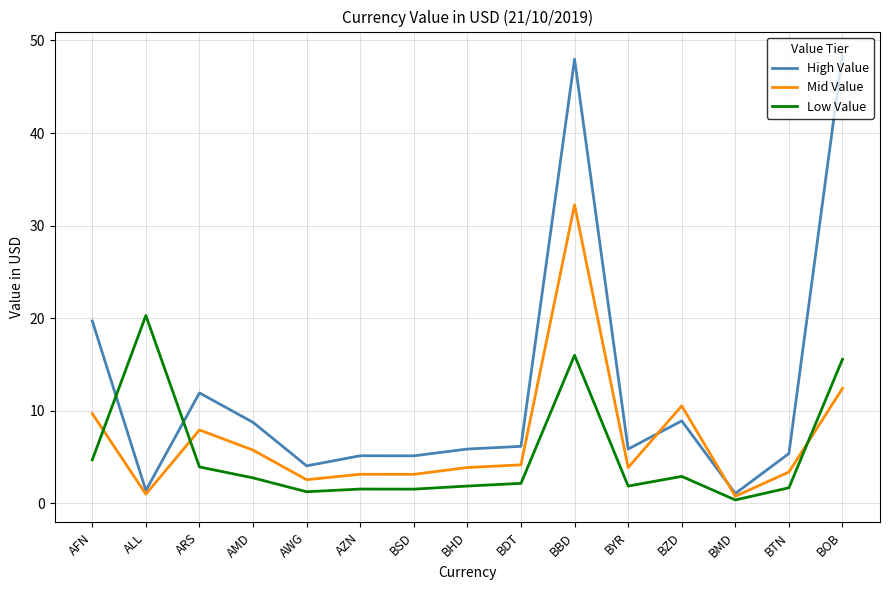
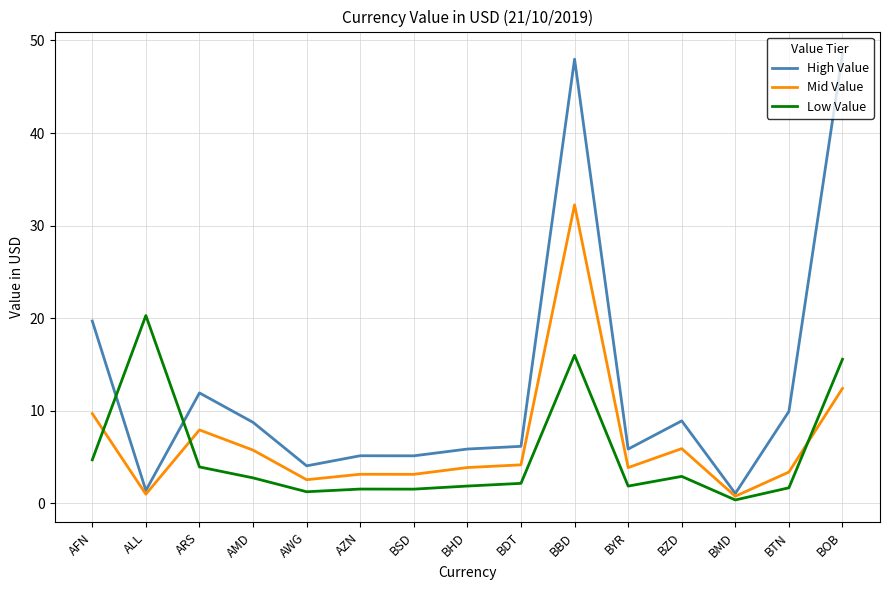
Mid Value, BZD: 11 -> 6
High Value, BTN: 5 -> 10
